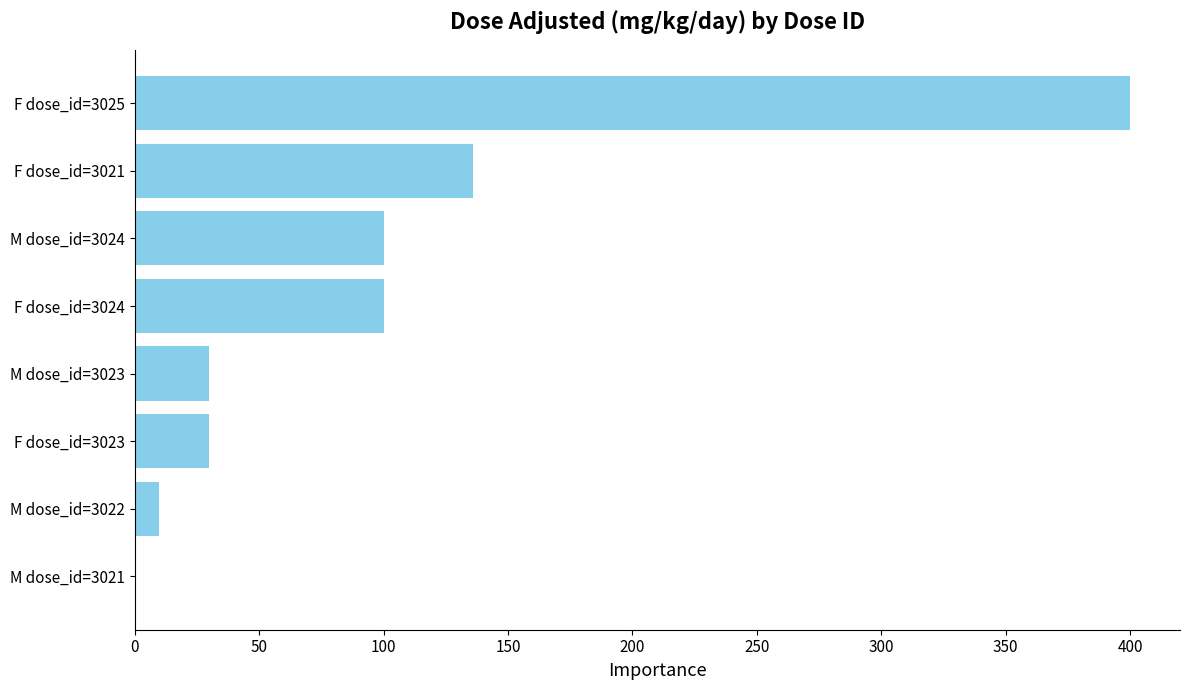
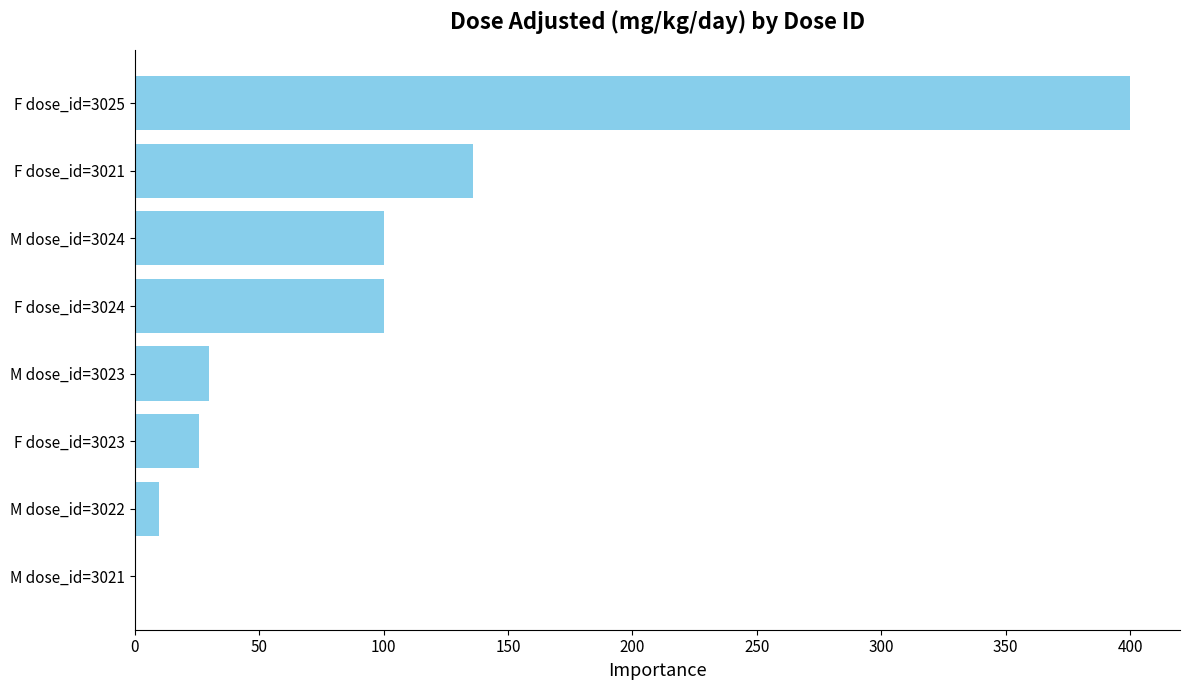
F dose_id=3023: 30 -> 26
